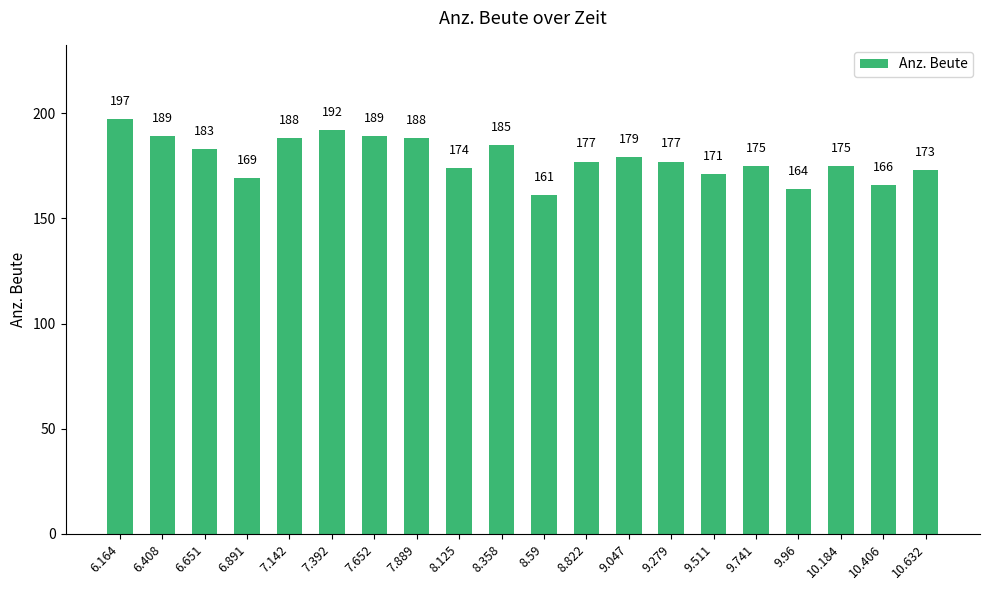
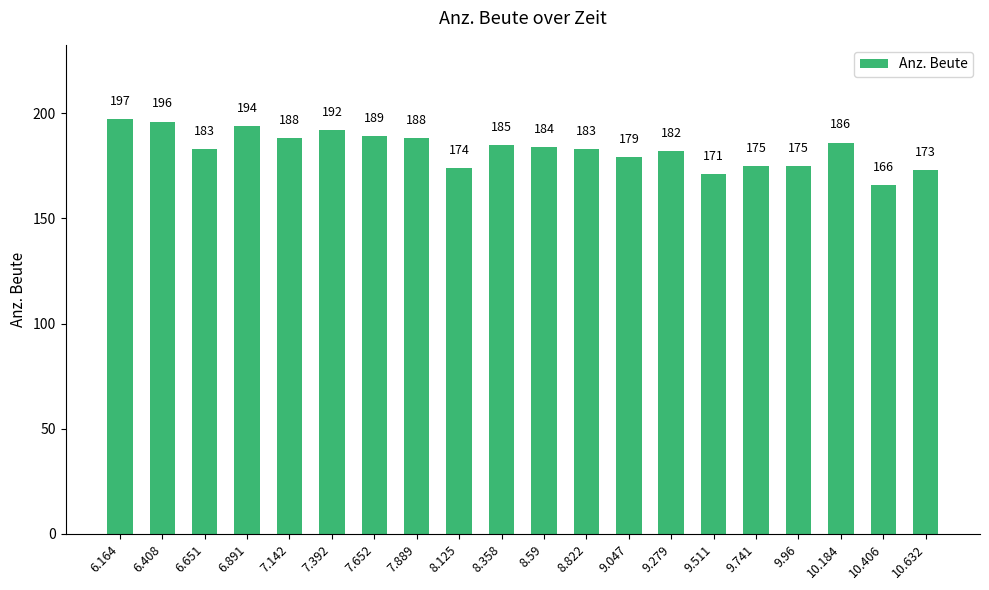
6.408: 189 -> 196
6.891: 169 -> 194
8.59: 161 -> 184
8.822: 177 -> 183
9.279: 177 -> 182
9.96: 164 -> 175
10.184: 175 -> 186
